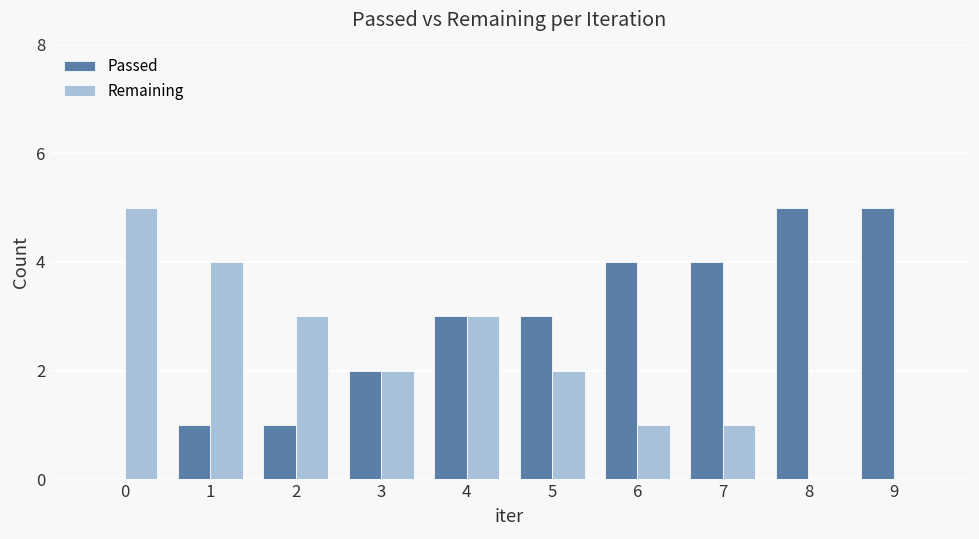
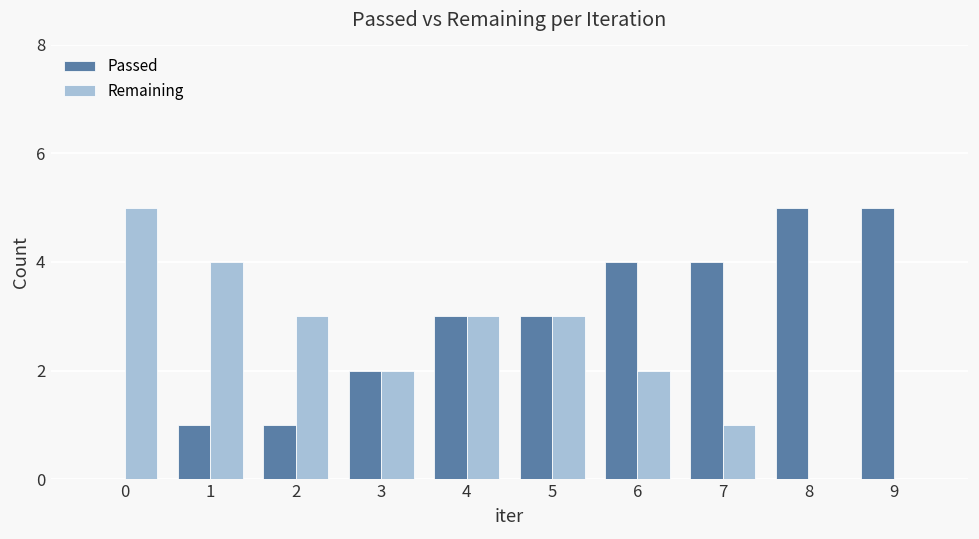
Remaining, 5: 2 -> 3
Remaining, 6: 1 -> 2
